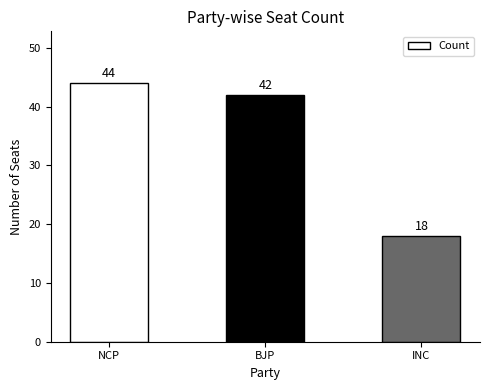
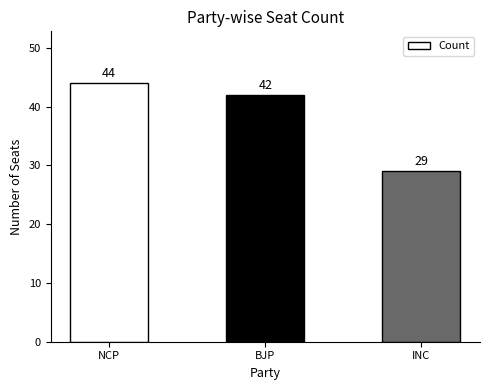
INC: 18 -> 29
